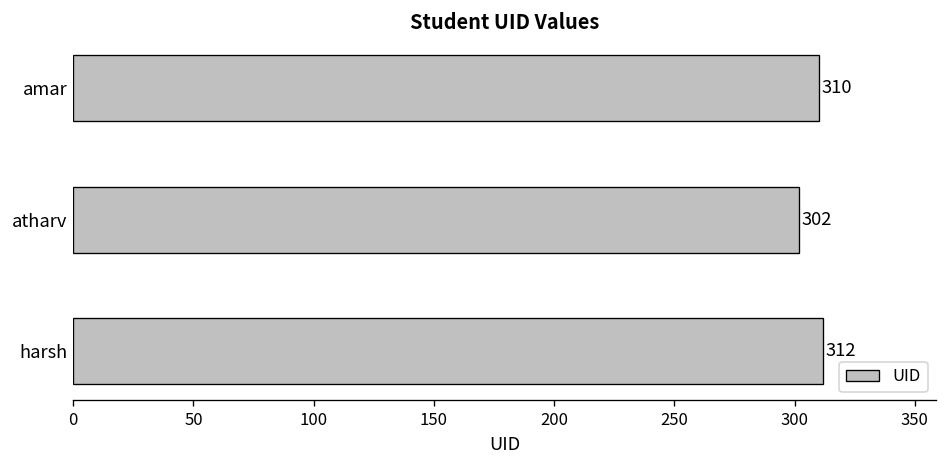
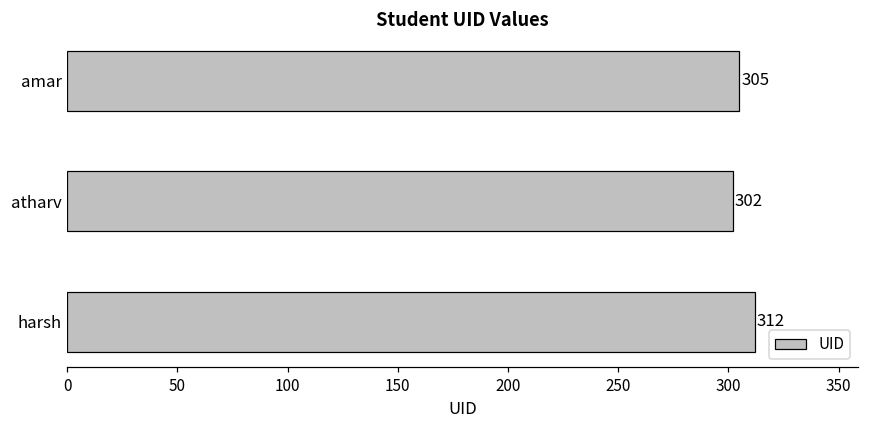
amar: 310 -> 305
